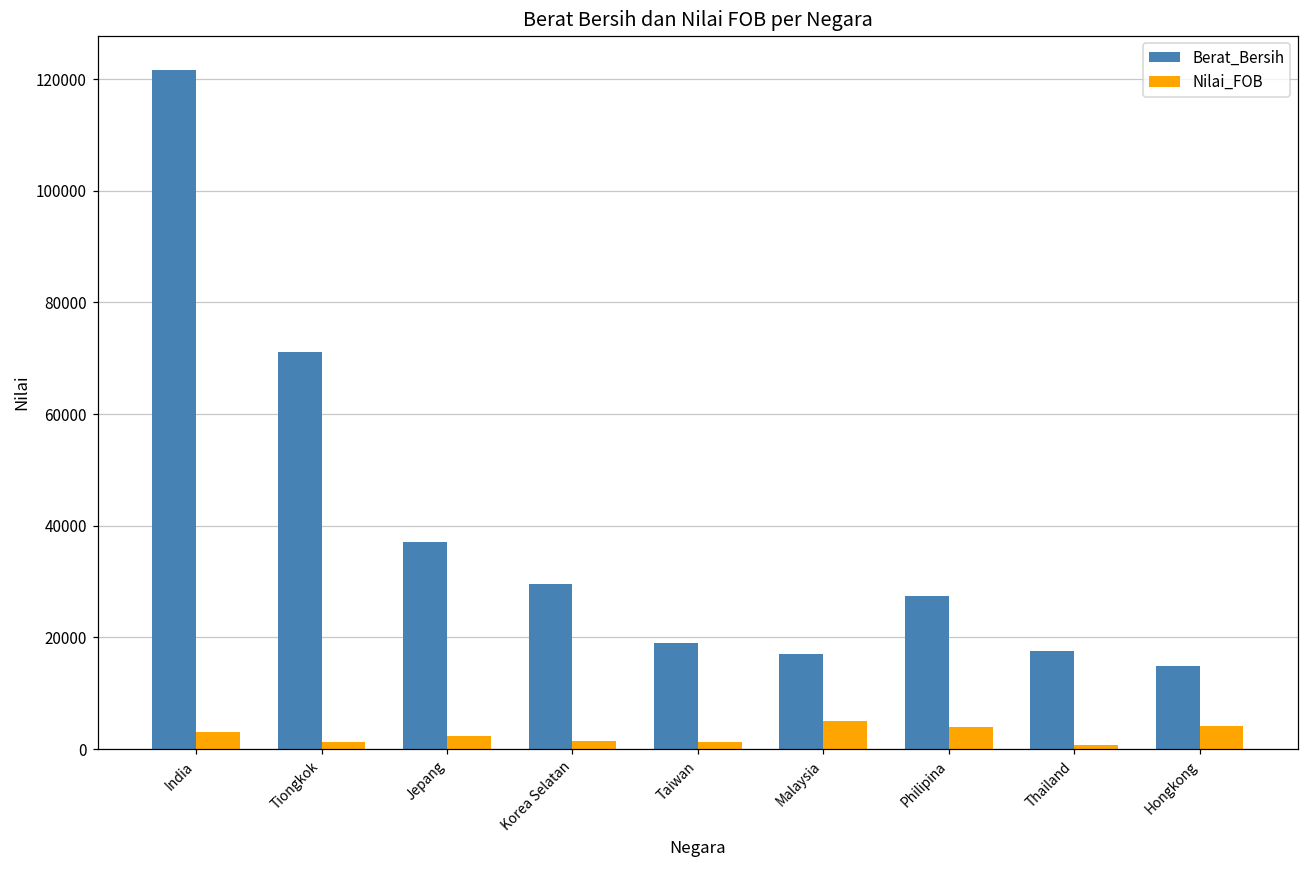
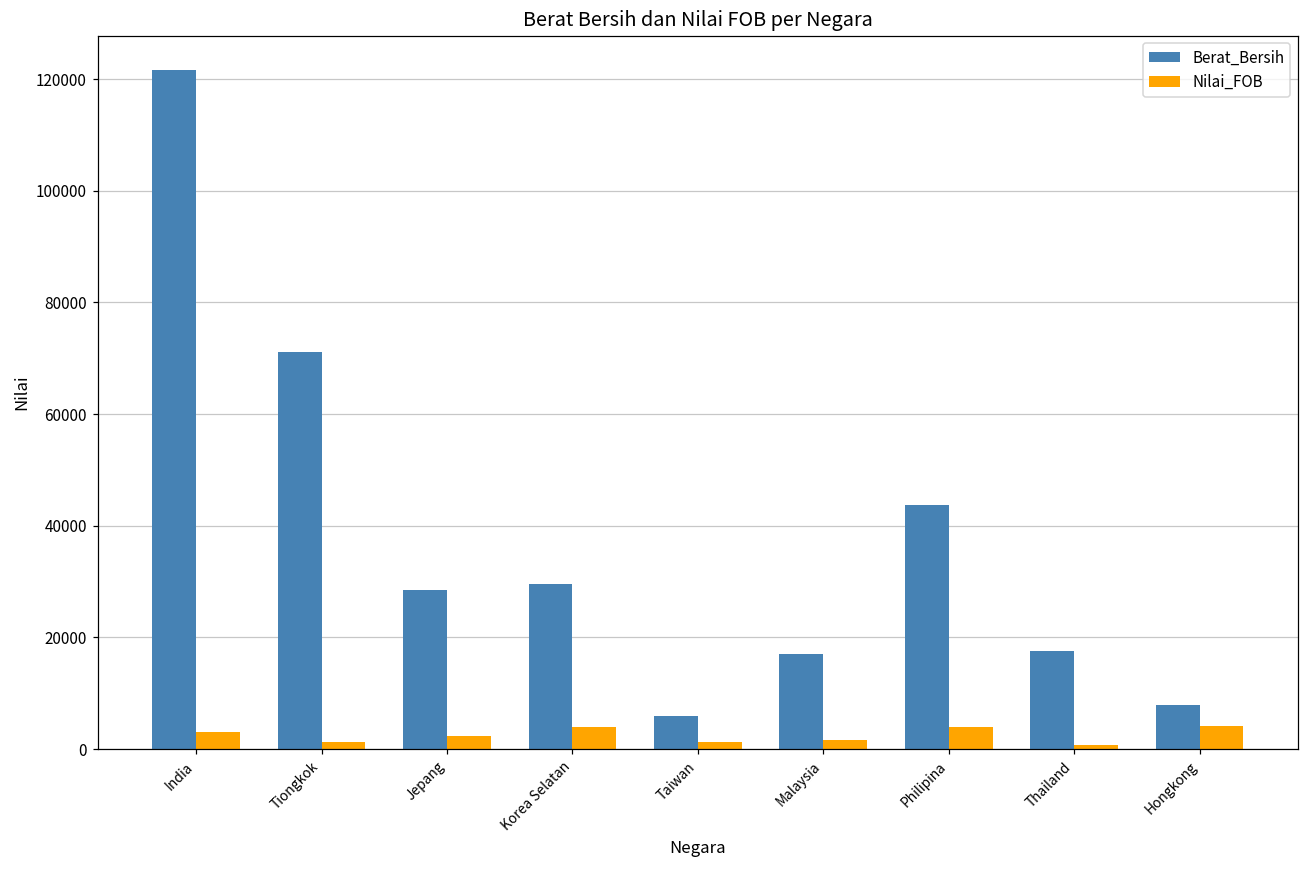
Berat_Bersih, Jepang: 37000 -> 28000
Nilai_FOB, Korea Selatan: 1000 -> 4000
Berat_Bersih, Taiwan: 19000 -> 6000
Nilai_FOB, Malaysia: 5000 -> 2000
Berat_Bersih, Philipina: 27000 -> 44000
Berat_Bersih, Hongkong: 15000 -> 8000
